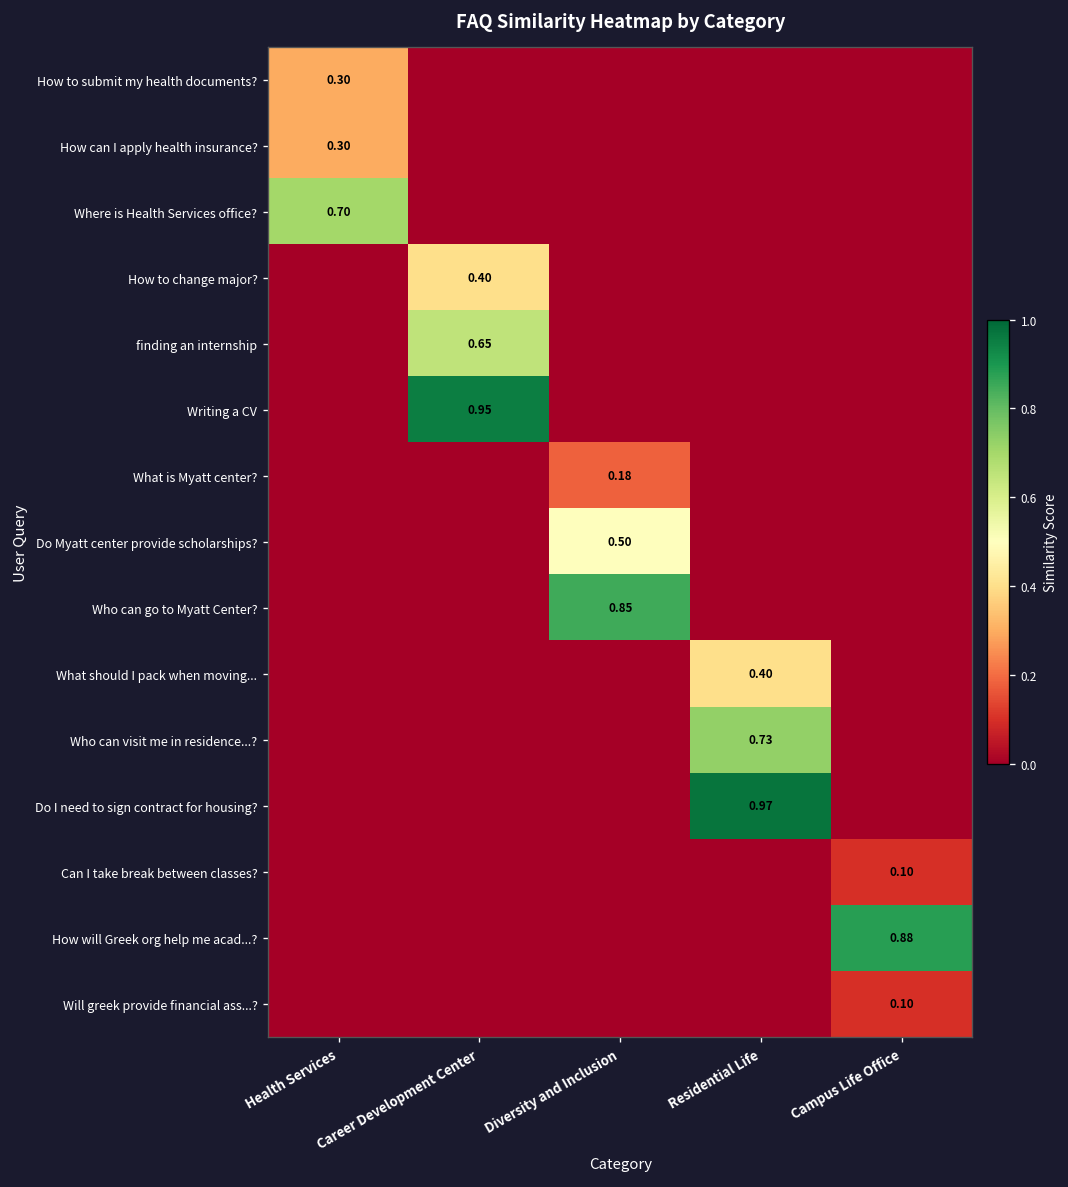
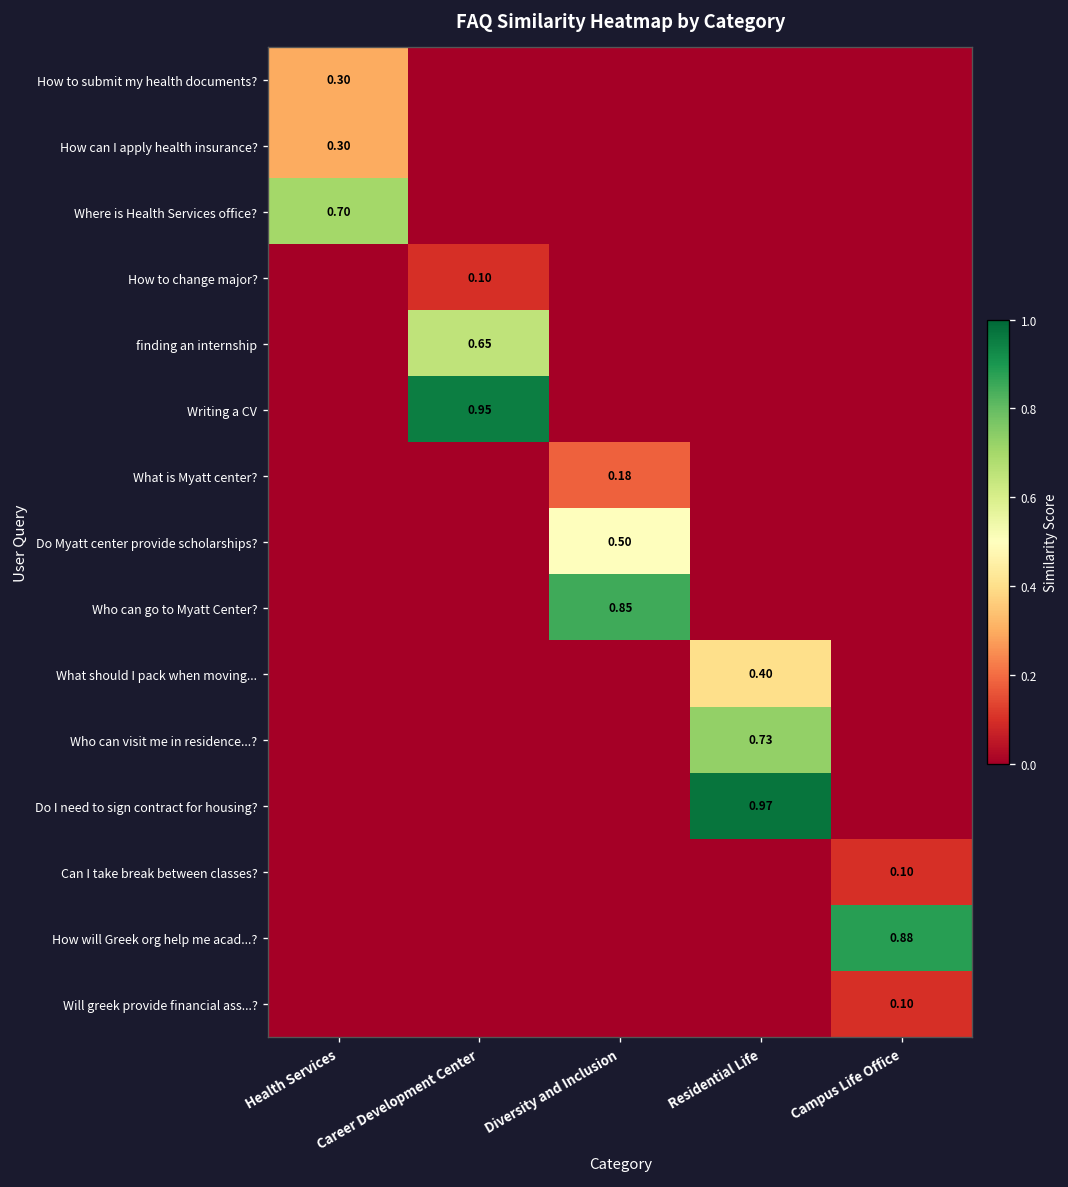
How to change major?, Career Development Center: 0.40 -> 0.10
